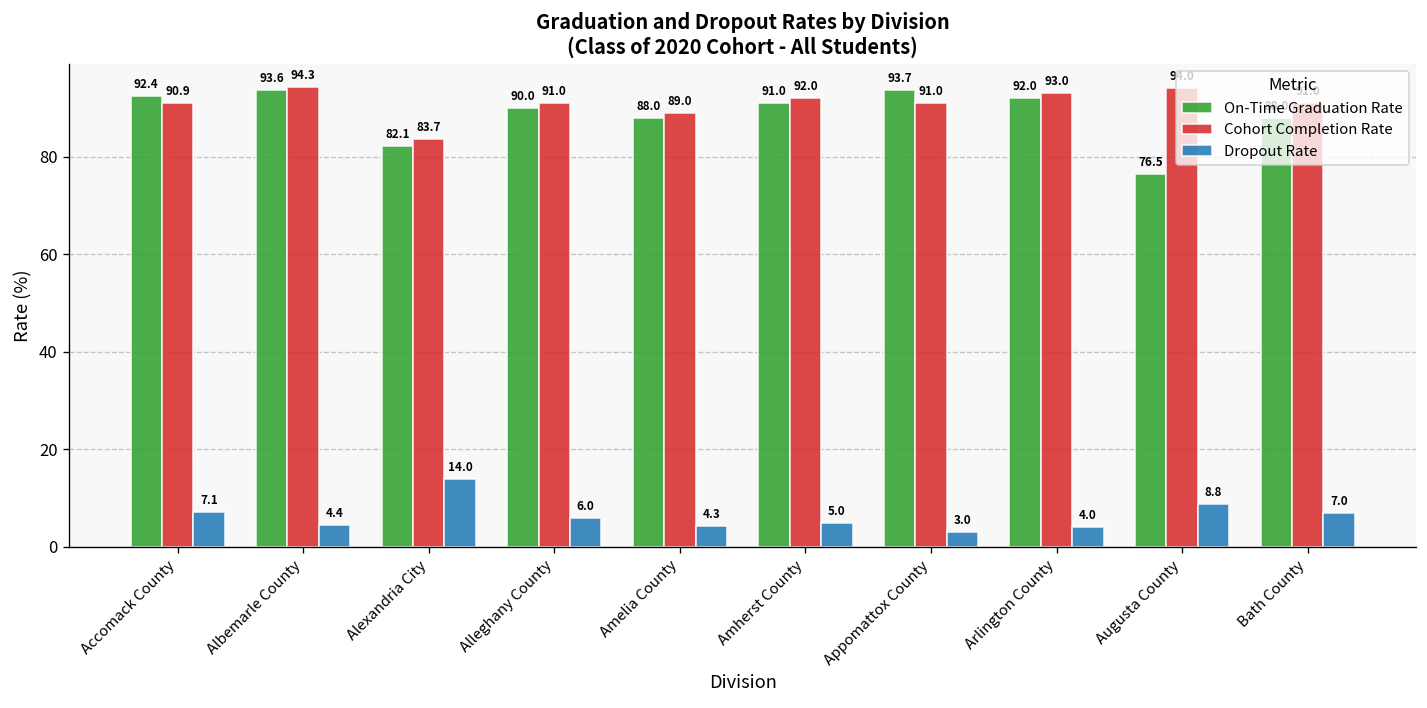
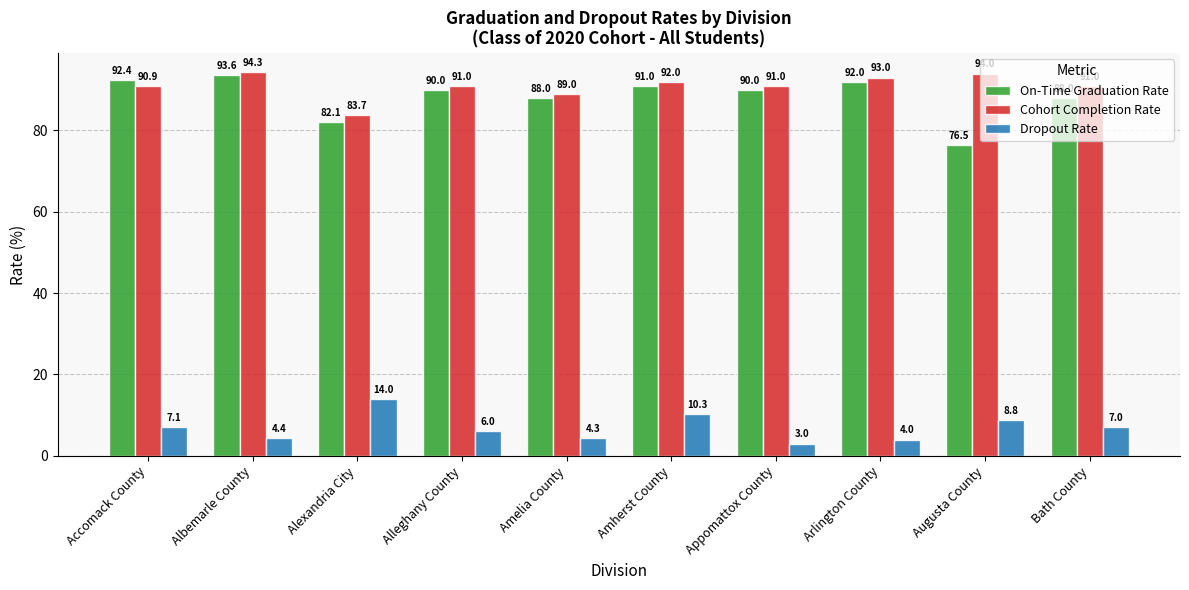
Dropout Rate, Amherst County: 5.0 -> 10.3
On-Time Graduation Rate, Appomattox County: 93.7 -> 90.0
